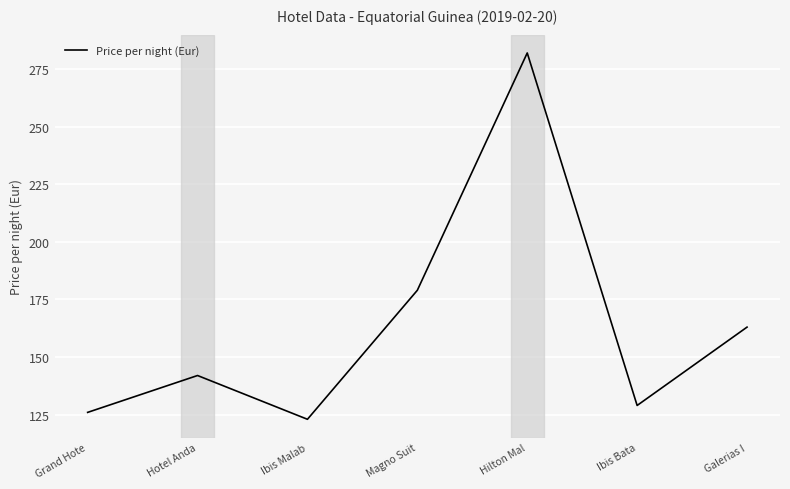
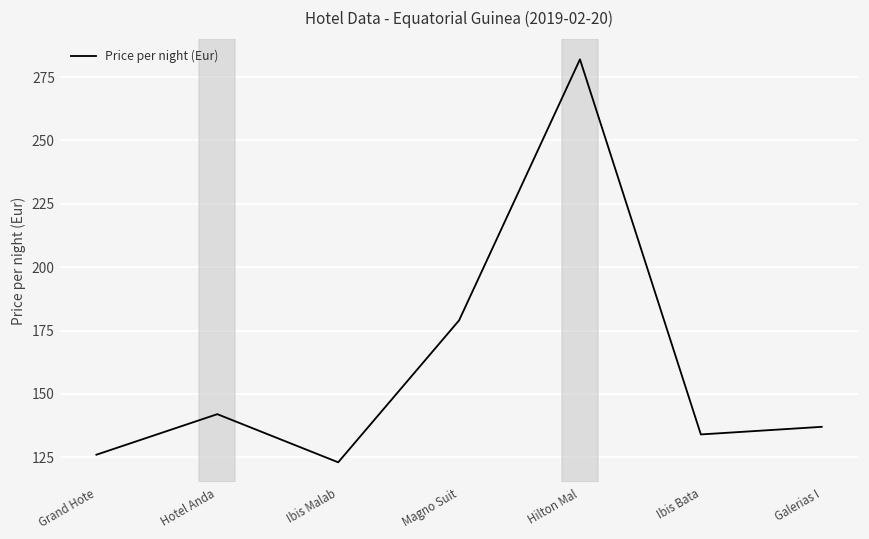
Ibis Bata: 129 -> 134
Galerias I: 163 -> 137
